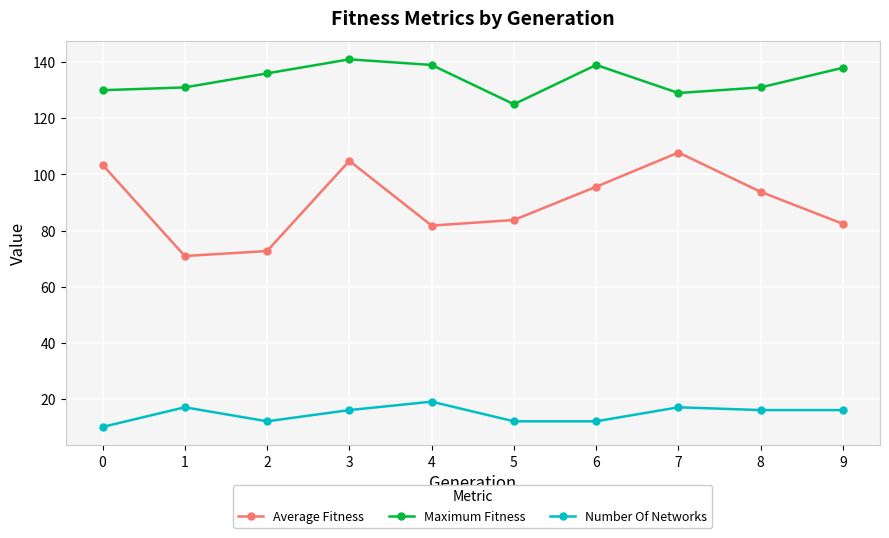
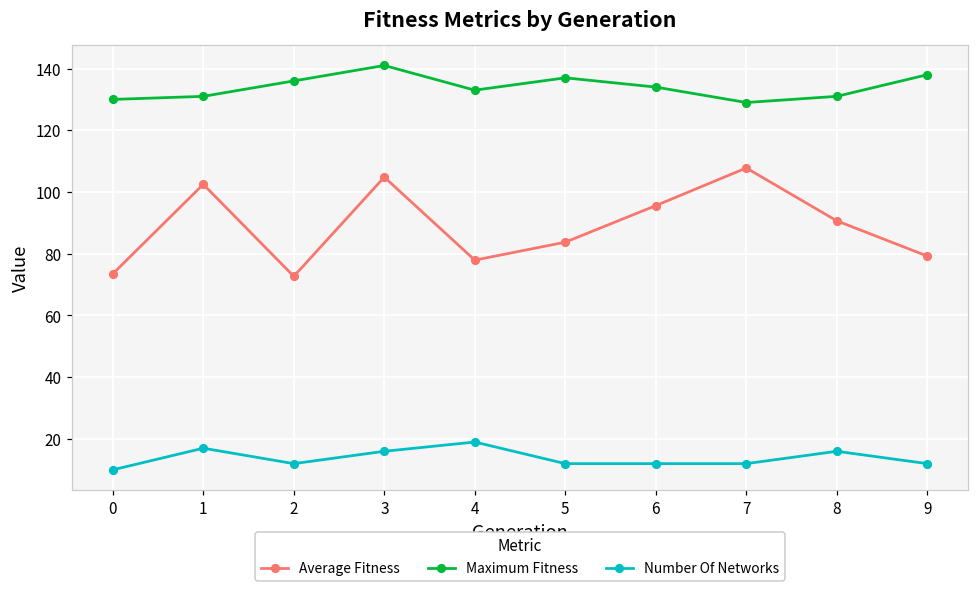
Average Fitness, 0: 103 -> 74
Average Fitness, 1: 71 -> 103
Average Fitness, 4: 82 -> 78
Maximum Fitness, 4: 139 -> 133
Maximum Fitness, 5: 125 -> 137
Maximum Fitness, 6: 139 -> 134
Number Of Networks, 7: 17 -> 12
Average Fitness, 8: 94 -> 91
Average Fitness, 9: 82 -> 79
Number Of Networks, 9: 16 -> 12
